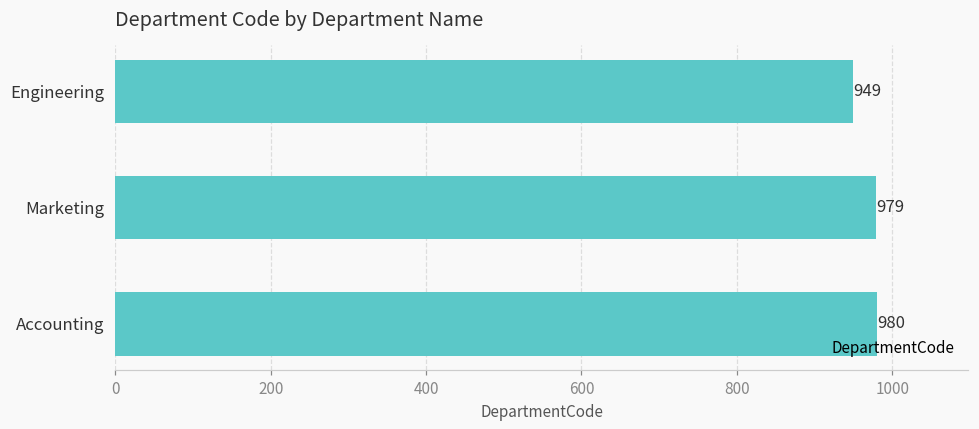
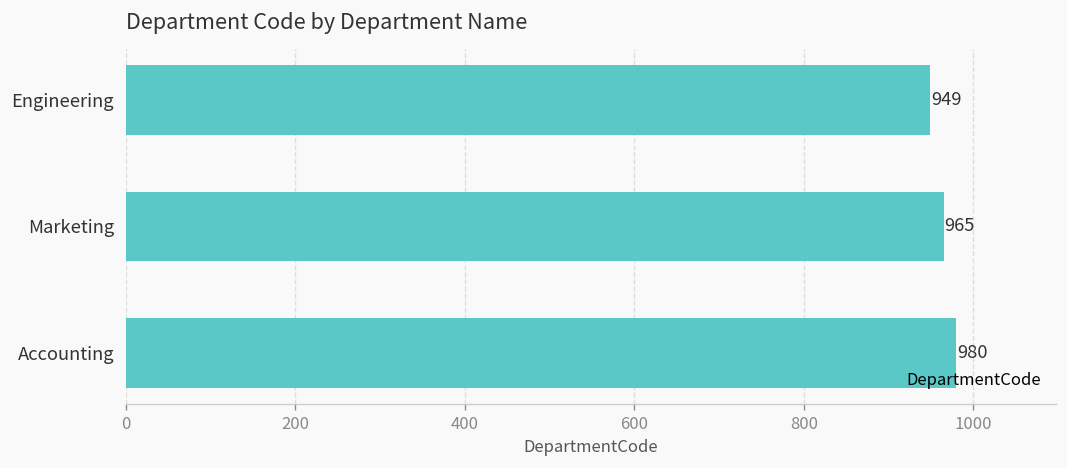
Marketing: 979 -> 965
